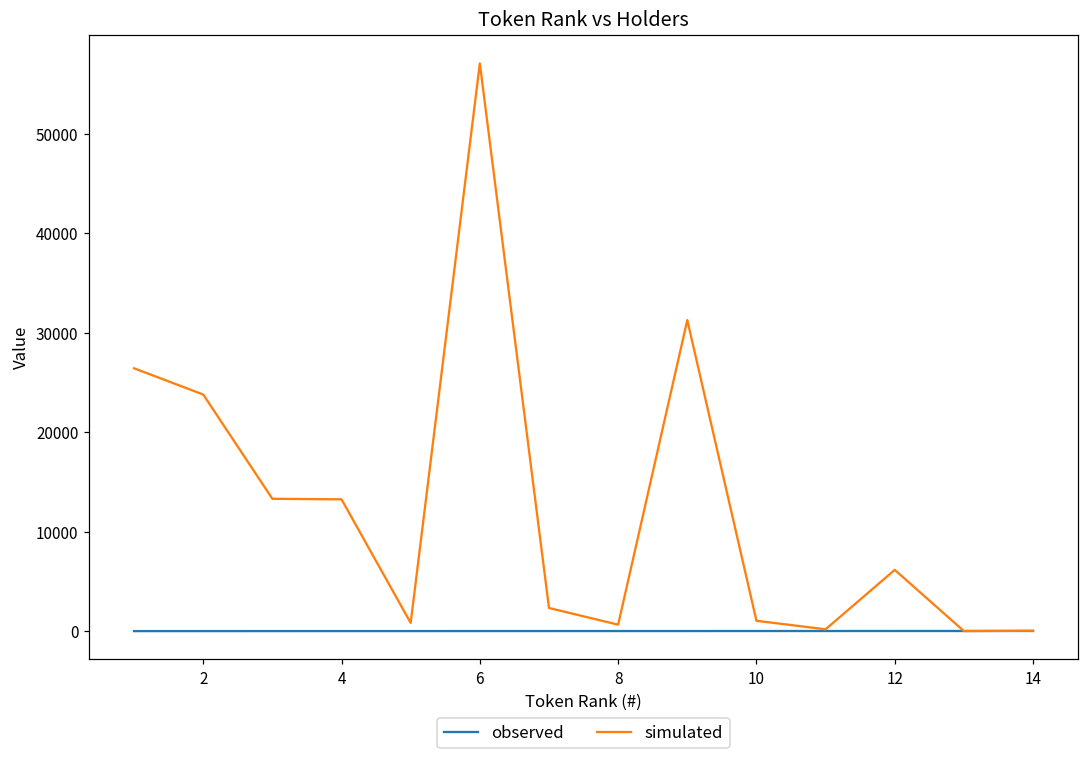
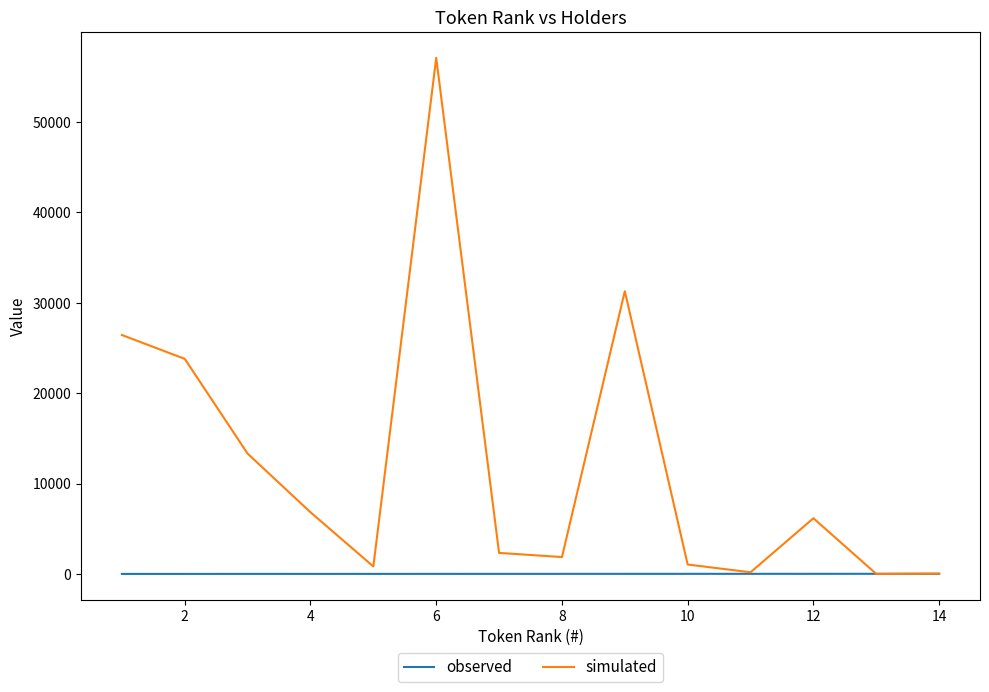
simulated, 4: 13000 -> 7000
simulated, 8: 1000 -> 2000
